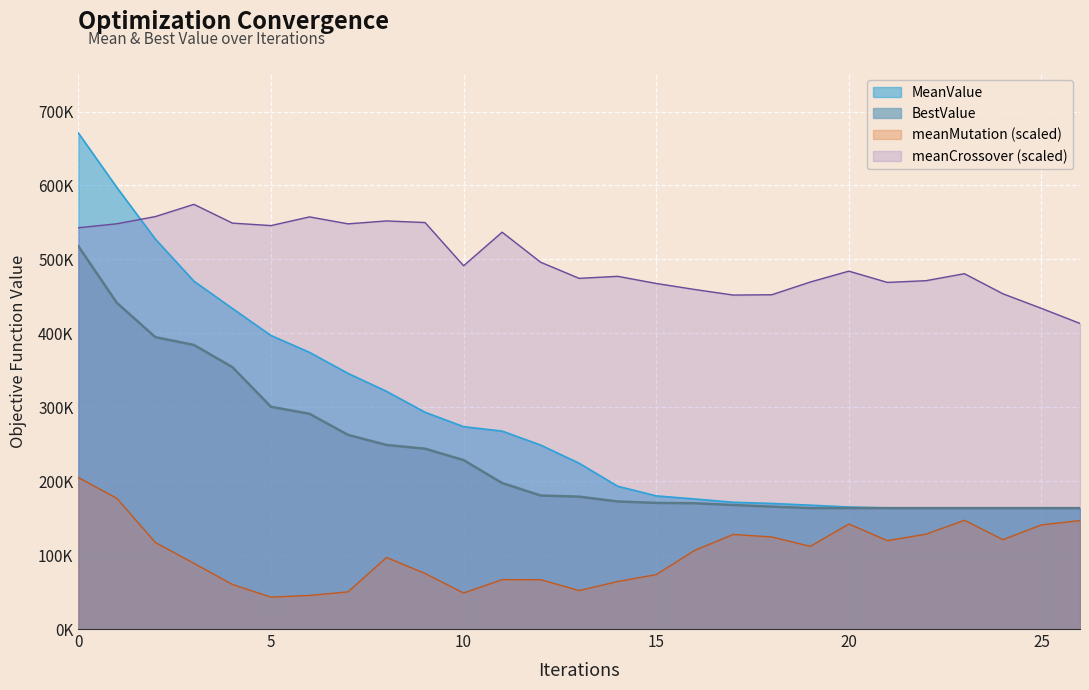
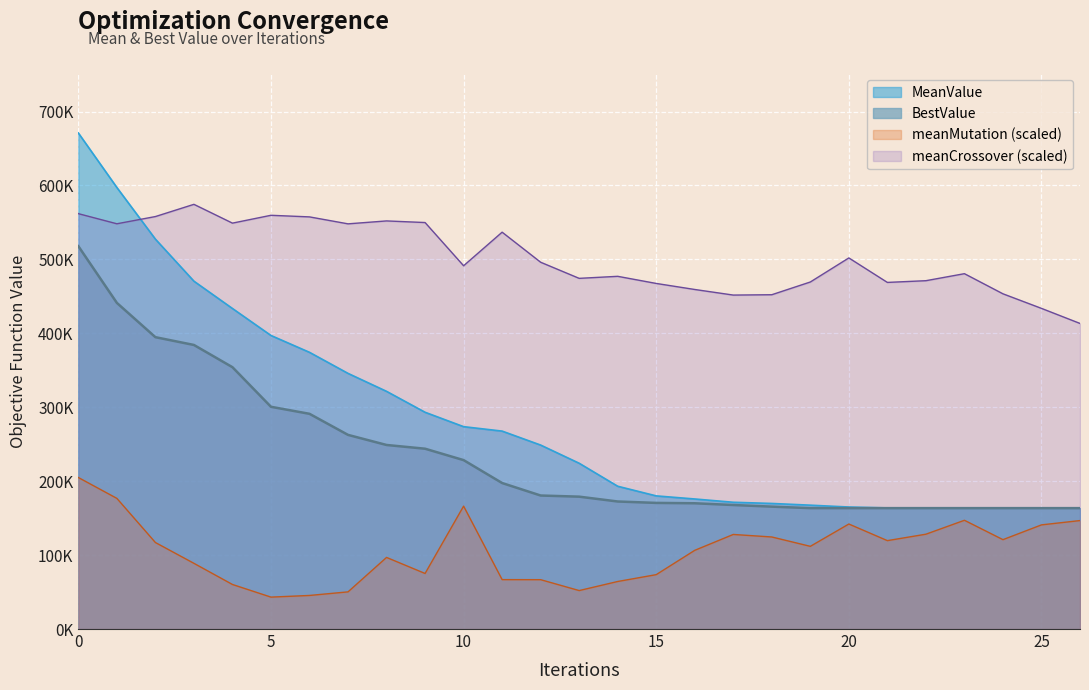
meanCrossover (scaled), 0: 540000 -> 560000
meanCrossover (scaled), 5: 550000 -> 560000
meanMutation (scaled), 10: 50000 -> 170000
meanCrossover (scaled), 20: 480000 -> 500000
